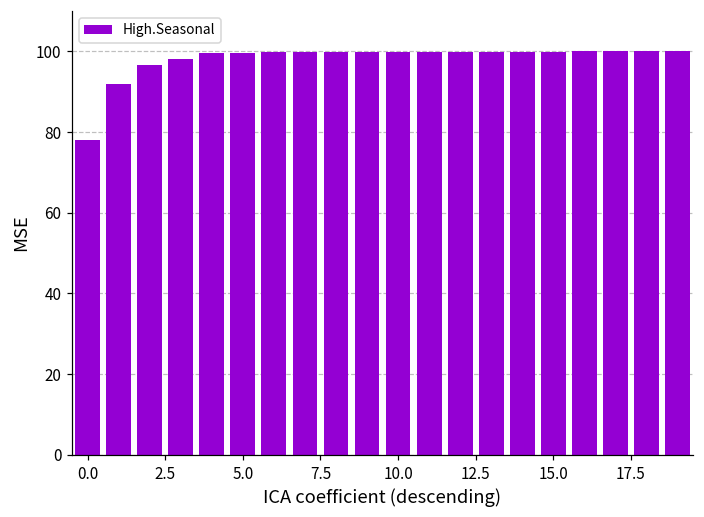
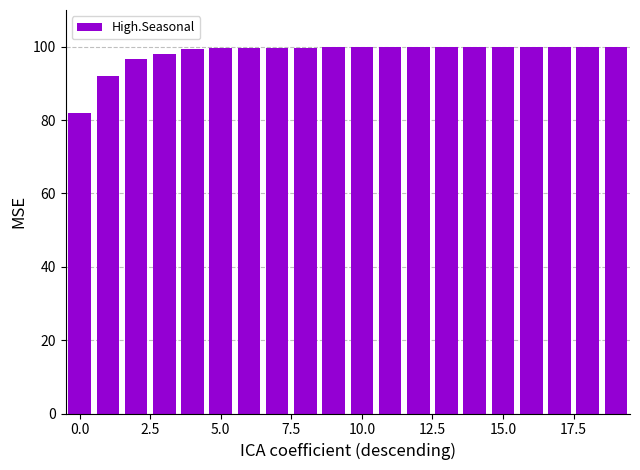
0.0: 78 -> 82
